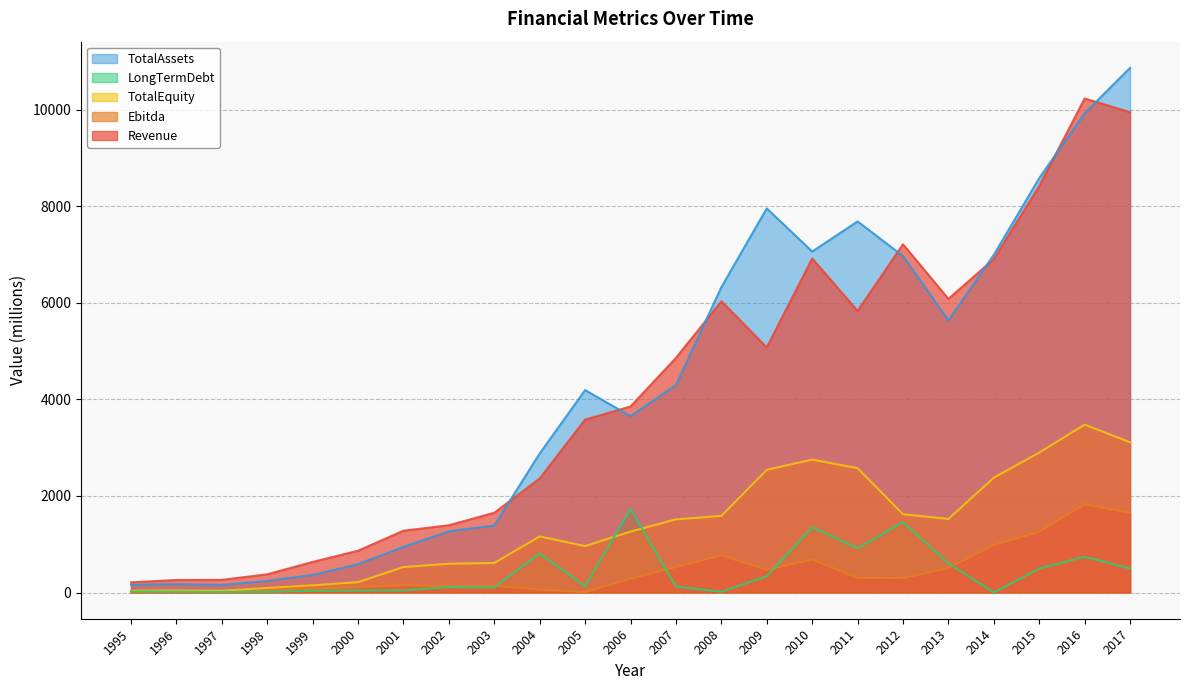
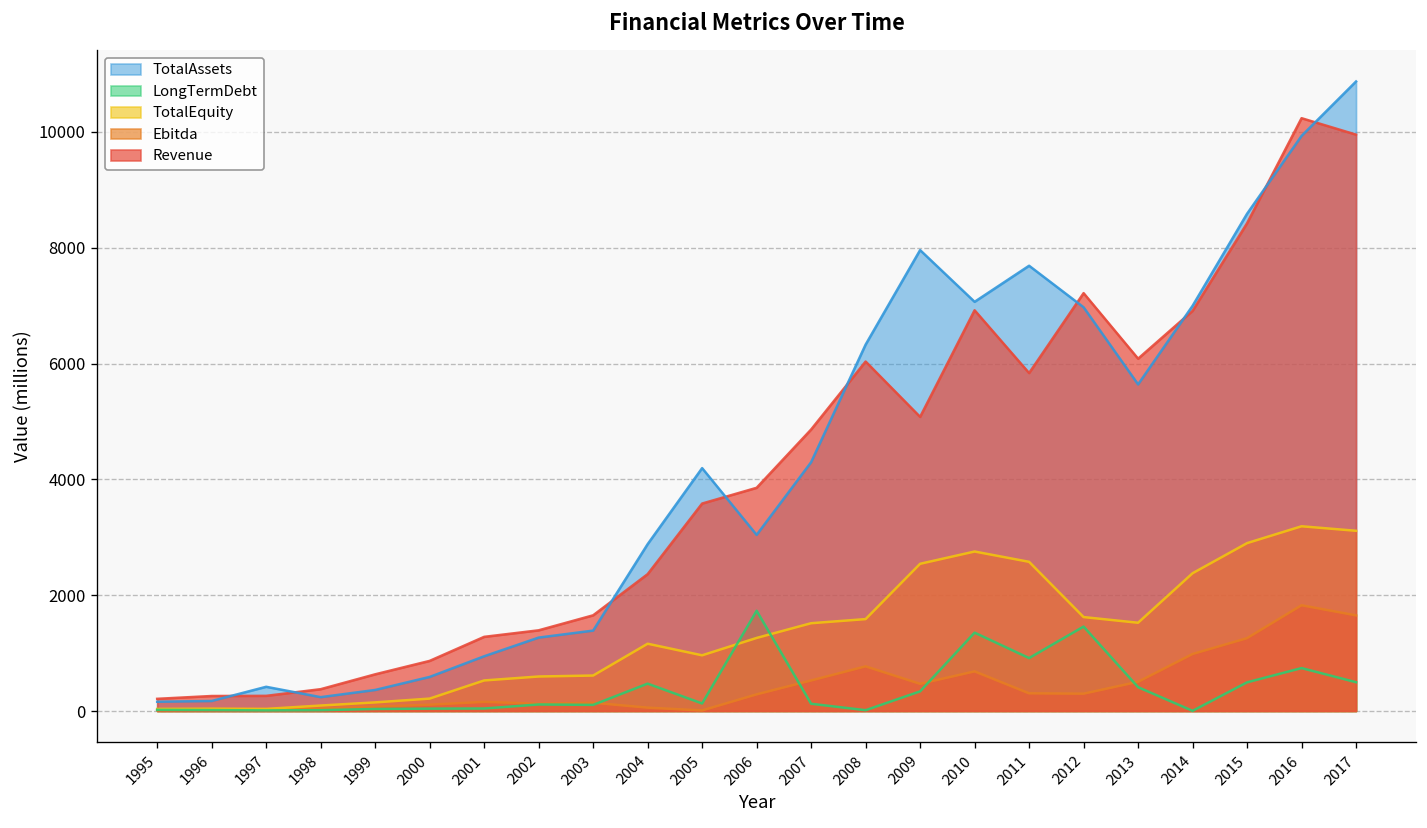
TotalAssets, 1997: 200 -> 400
LongTermDebt, 2004: 800 -> 500
TotalAssets, 2006: 3700 -> 3000
LongTermDebt, 2013: 600 -> 400
TotalEquity, 2016: 3500 -> 3200
